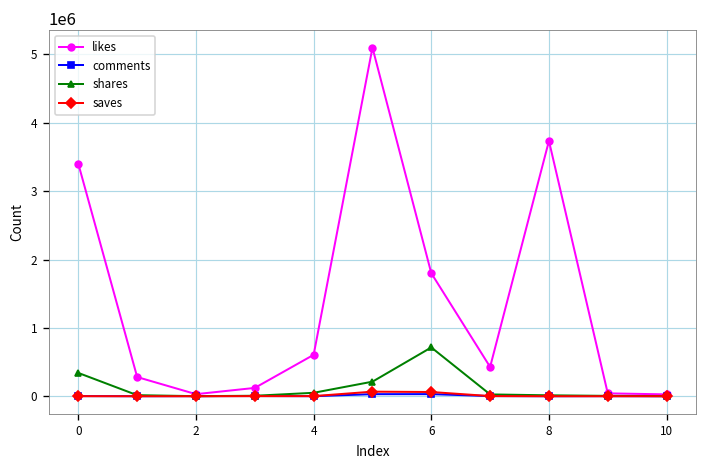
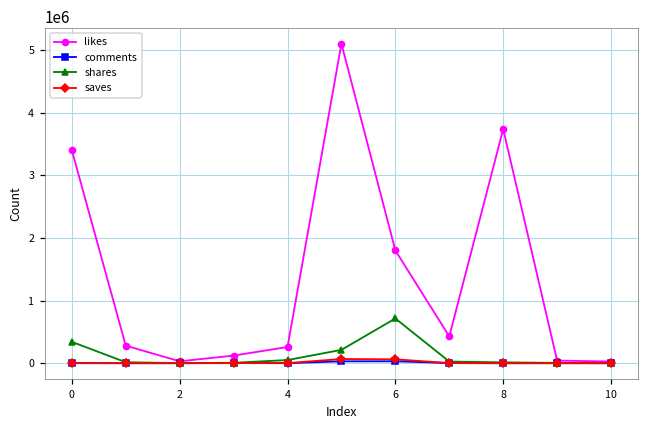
likes, 4: 600000 -> 300000
